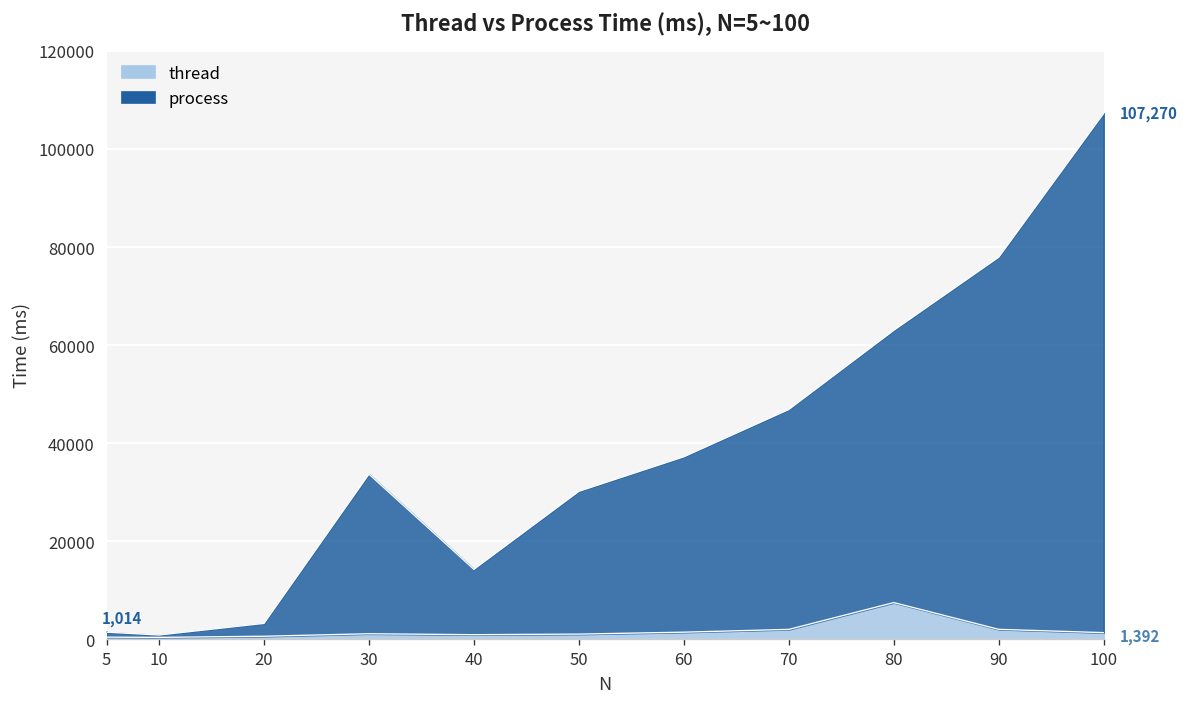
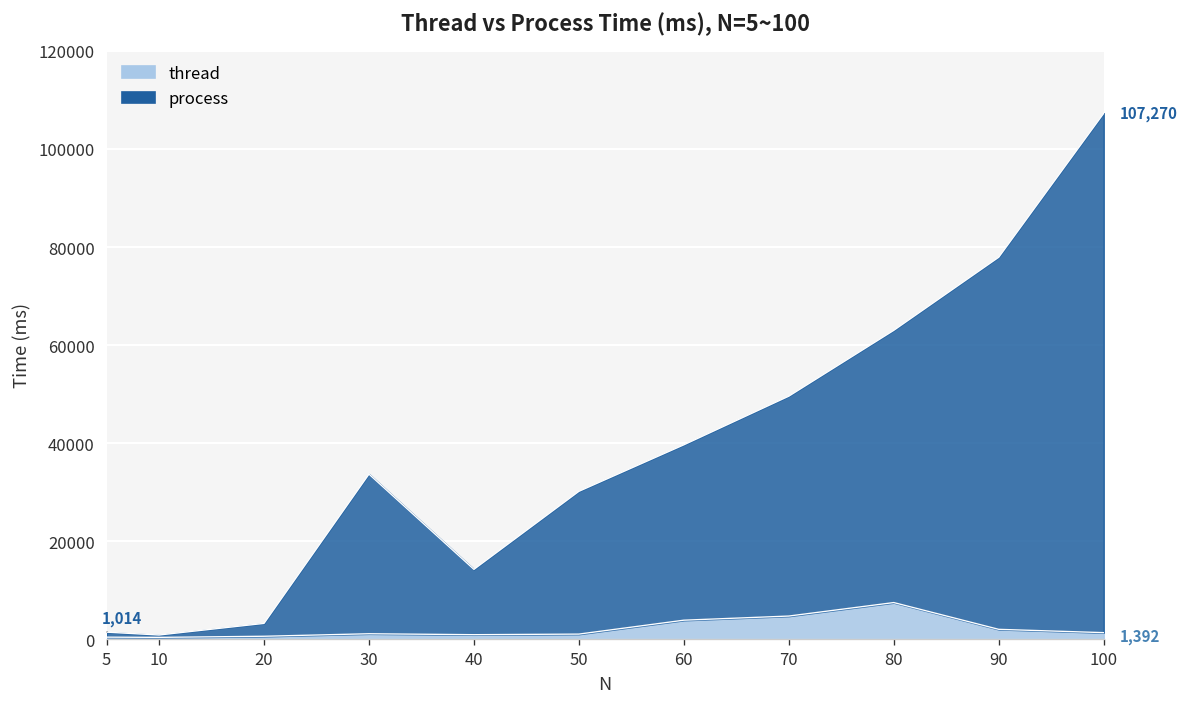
thread, 60: 1000 -> 4000
thread, 70: 2000 -> 5000
